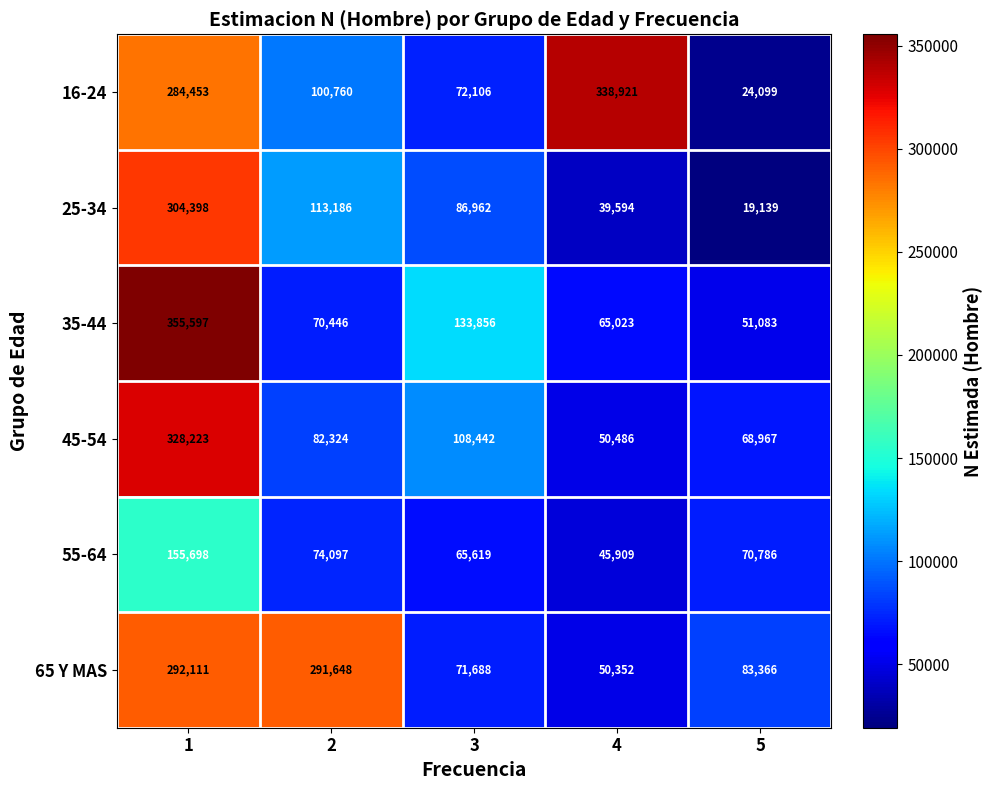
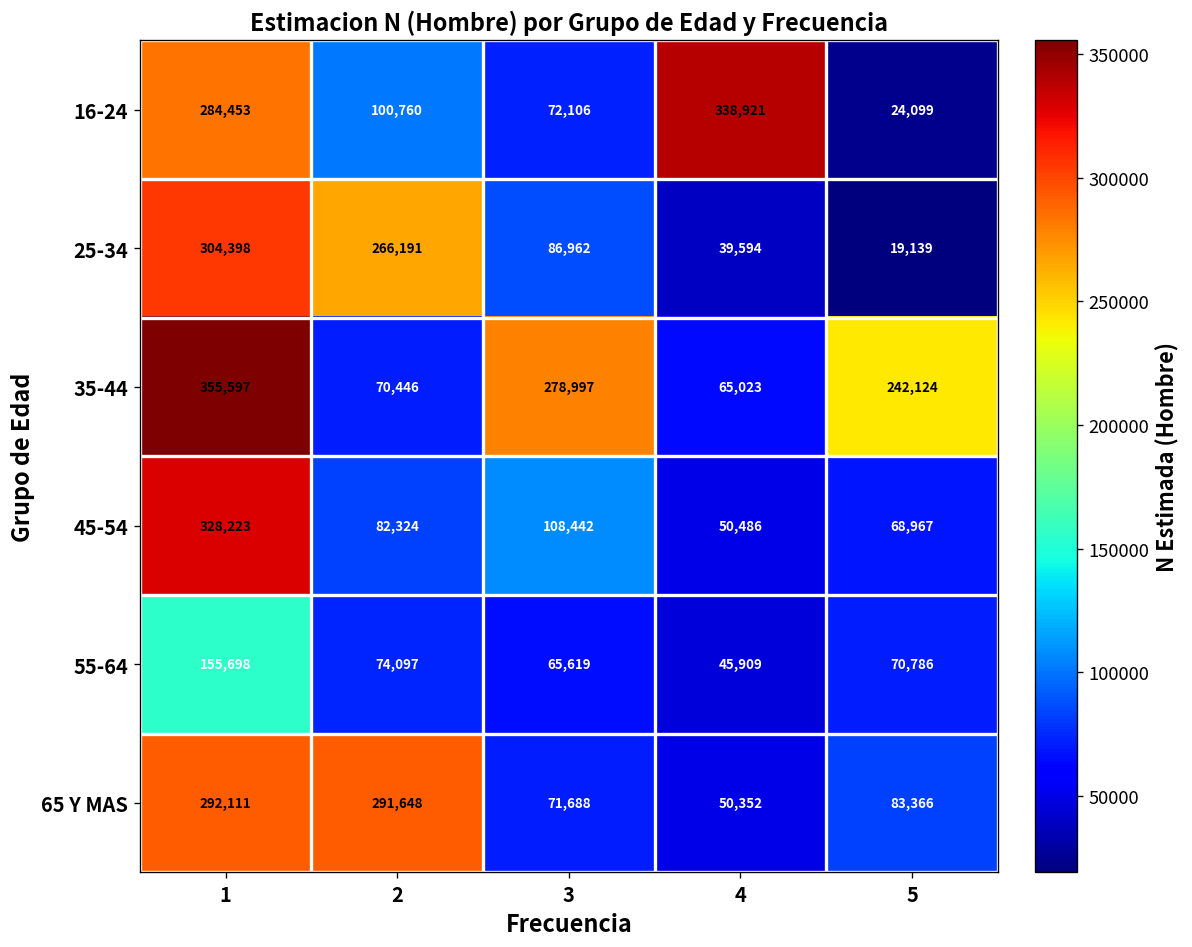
25-34, 2: 113,186 -> 266,191
35-44, 3: 133,856 -> 278,997
35-44, 5: 51,083 -> 242,124
